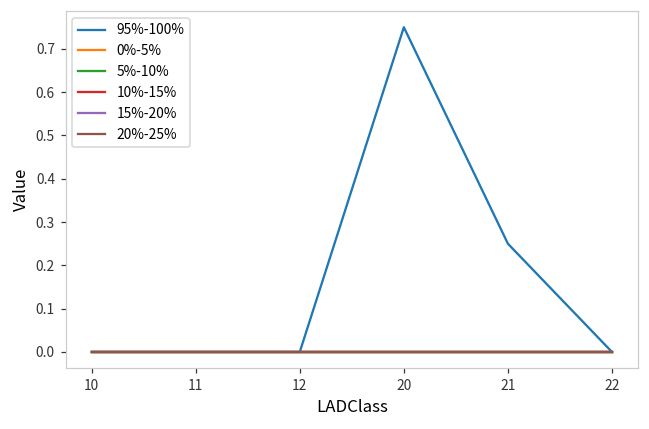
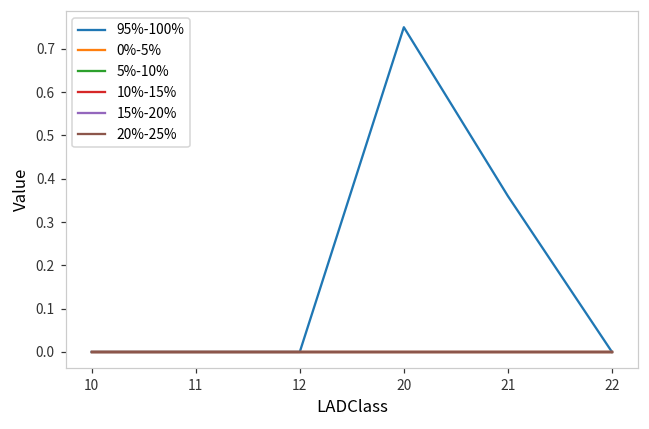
95%-100%, 21: 0.25 -> 0.36
